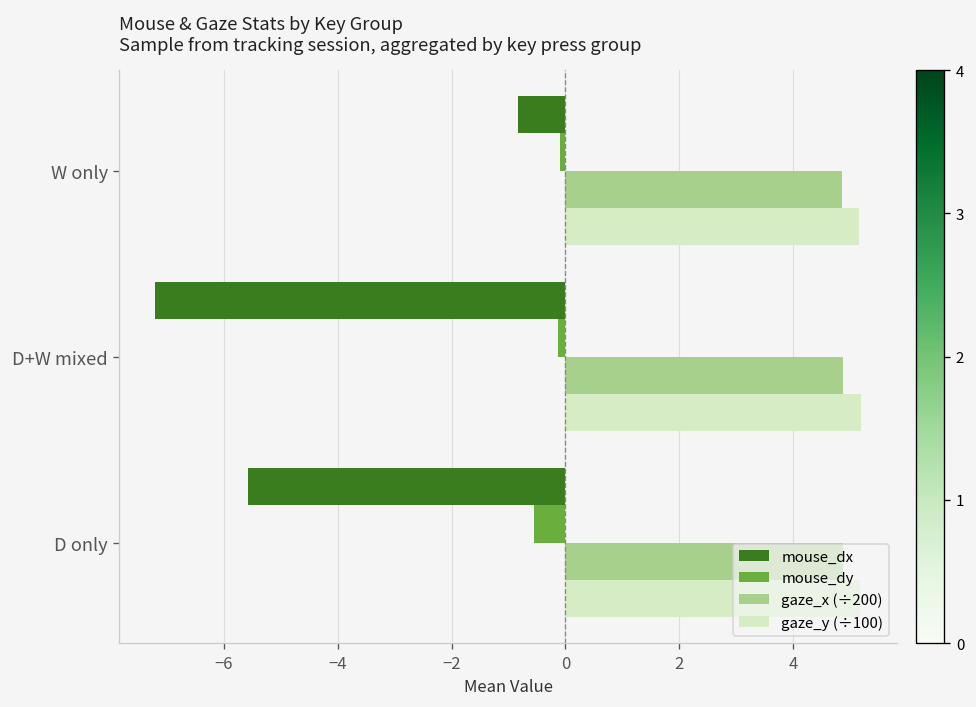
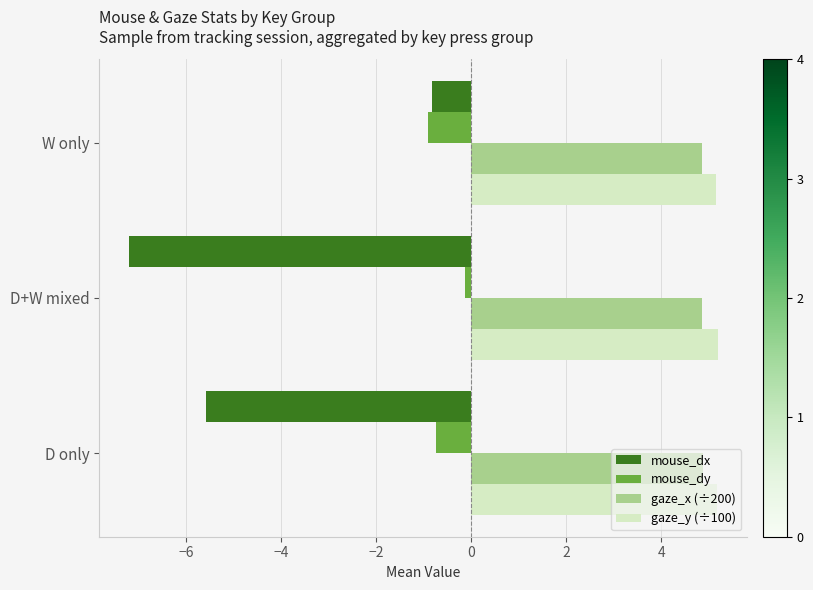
mouse_dy, W only: -0.1 -> -0.9
mouse_dy, D only: -0.6 -> -0.8
